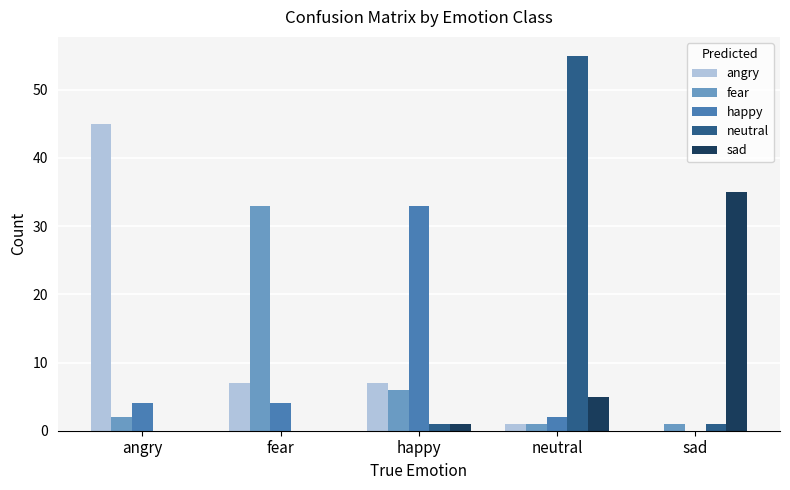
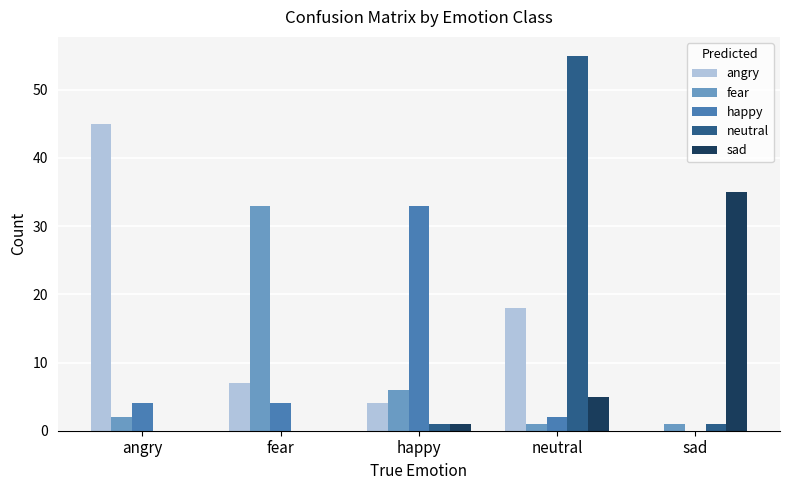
angry, happy: 7 -> 4
angry, neutral: 1 -> 18
